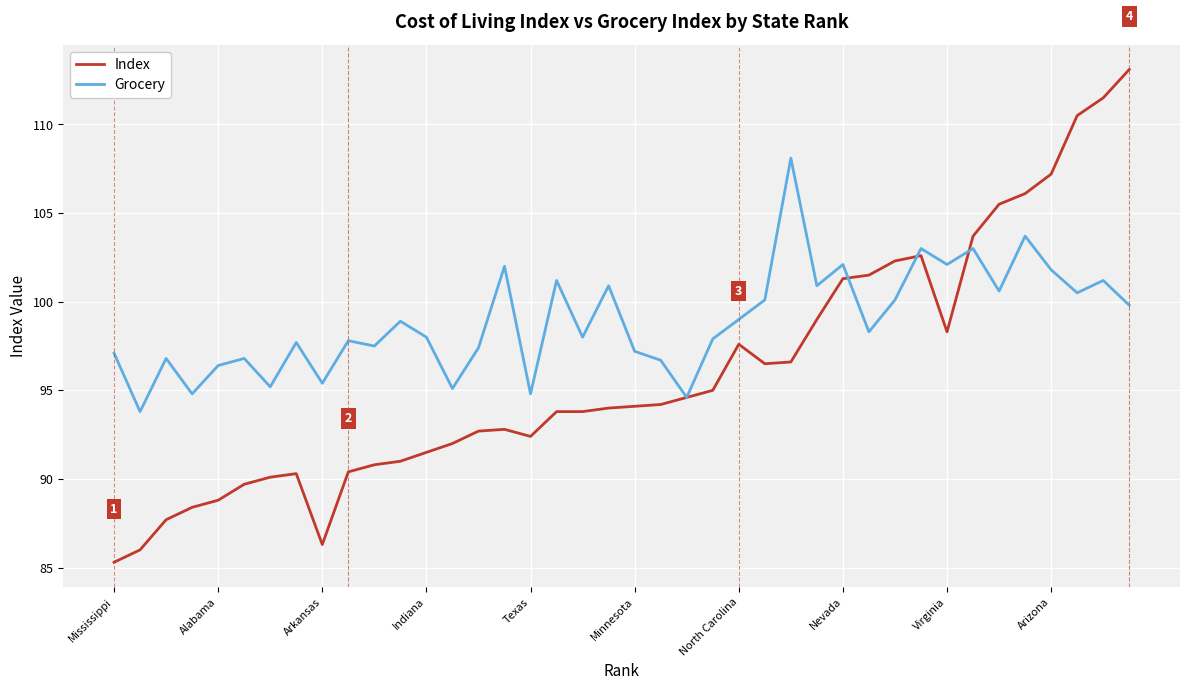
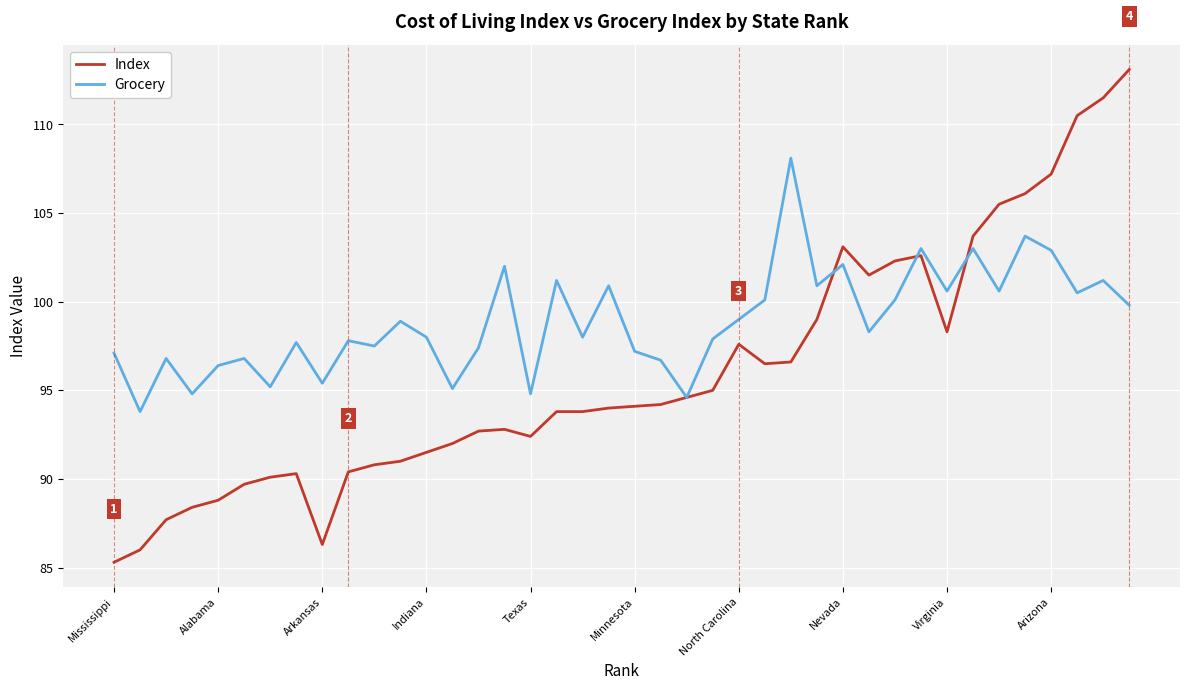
Index, Nevada: 101.3 -> 103.1
Grocery, Virginia: 102.1 -> 100.6
Grocery, Arizona: 101.8 -> 102.9
